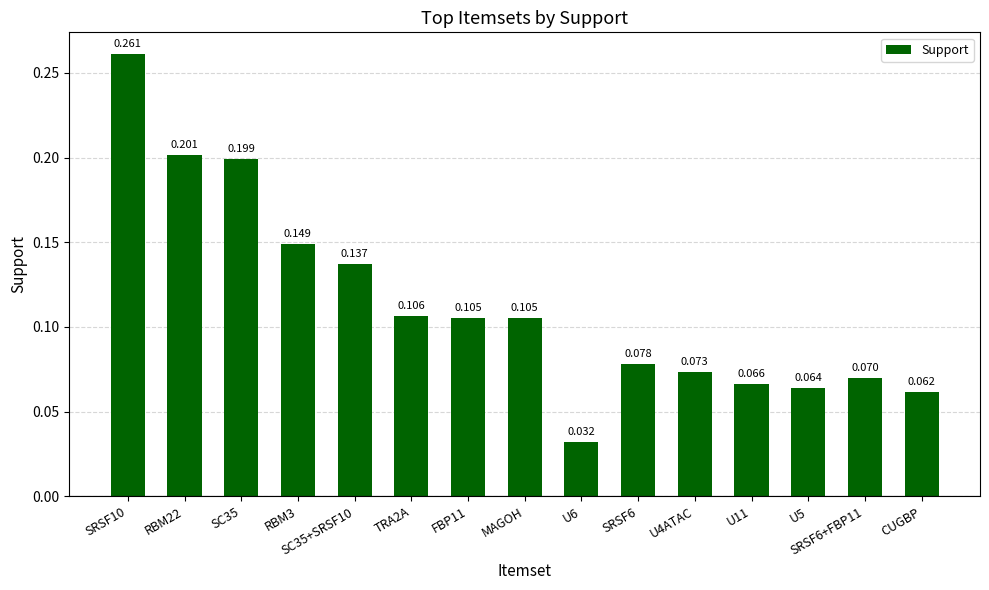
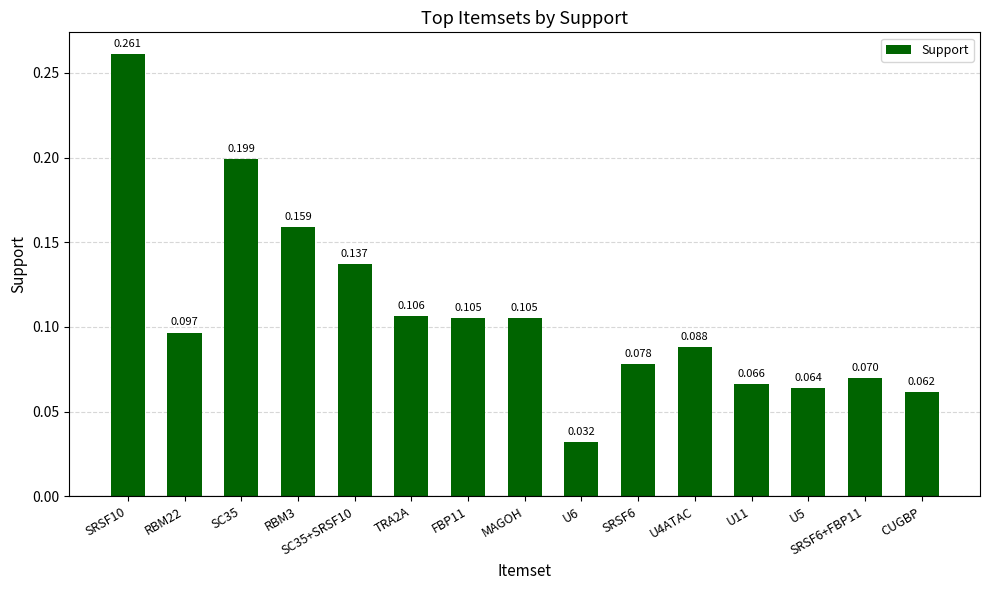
RBM22: 0.201 -> 0.097
RBM3: 0.149 -> 0.159
U4ATAC: 0.073 -> 0.088
